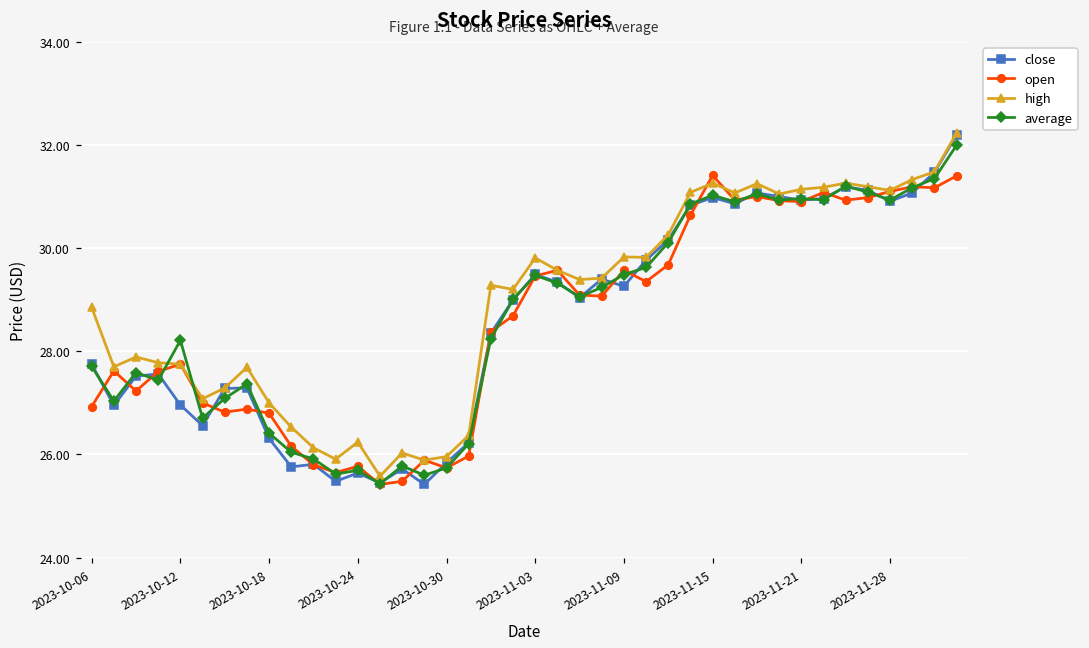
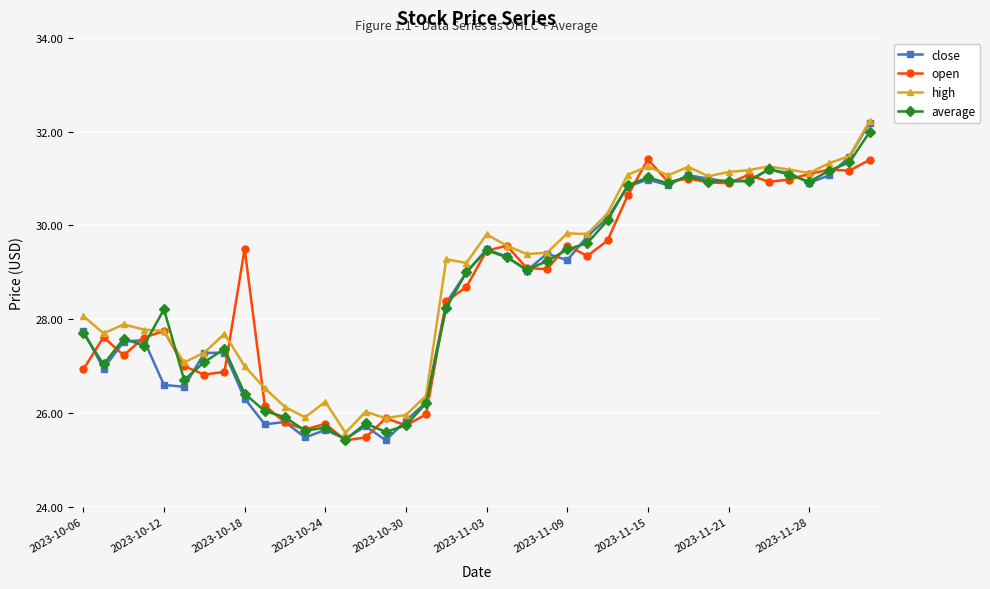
high, 2023-10-06: 28.9 -> 28.1
close, 2023-10-12: 27.0 -> 26.6
open, 2023-10-18: 26.8 -> 29.5
